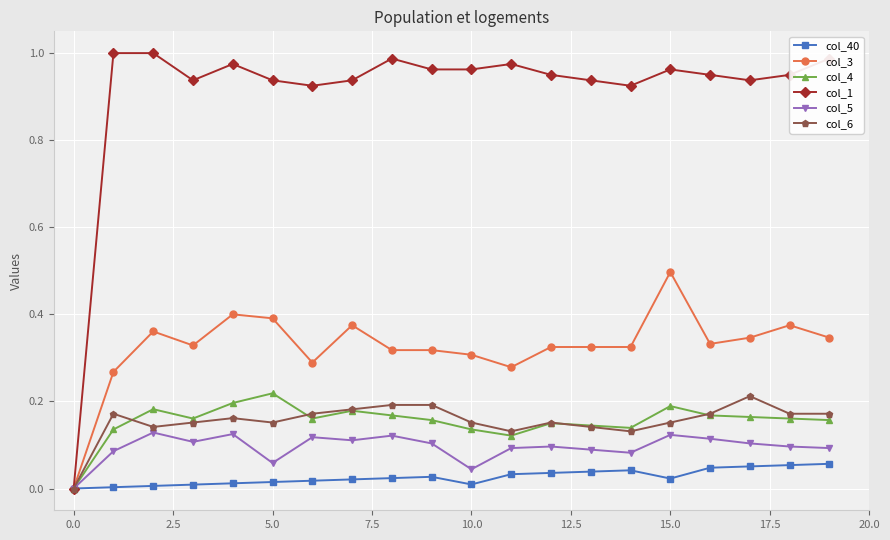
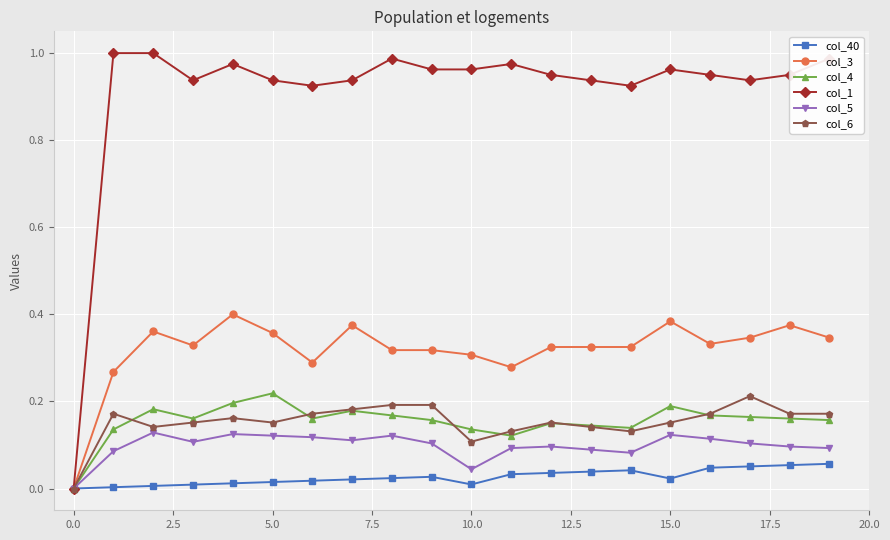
col_3, 5.0: 0.39 -> 0.36
col_5, 5.0: 0.06 -> 0.12
col_6, 10.0: 0.15 -> 0.11
col_3, 15.0: 0.50 -> 0.38
